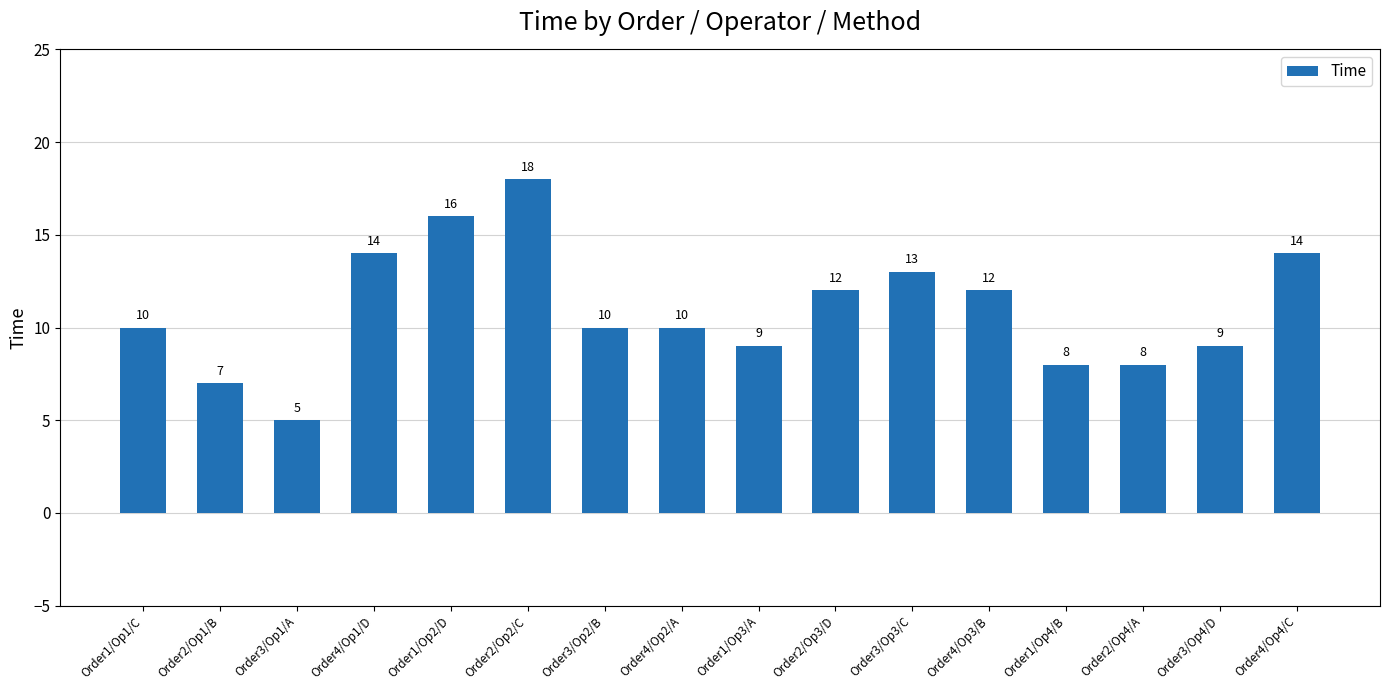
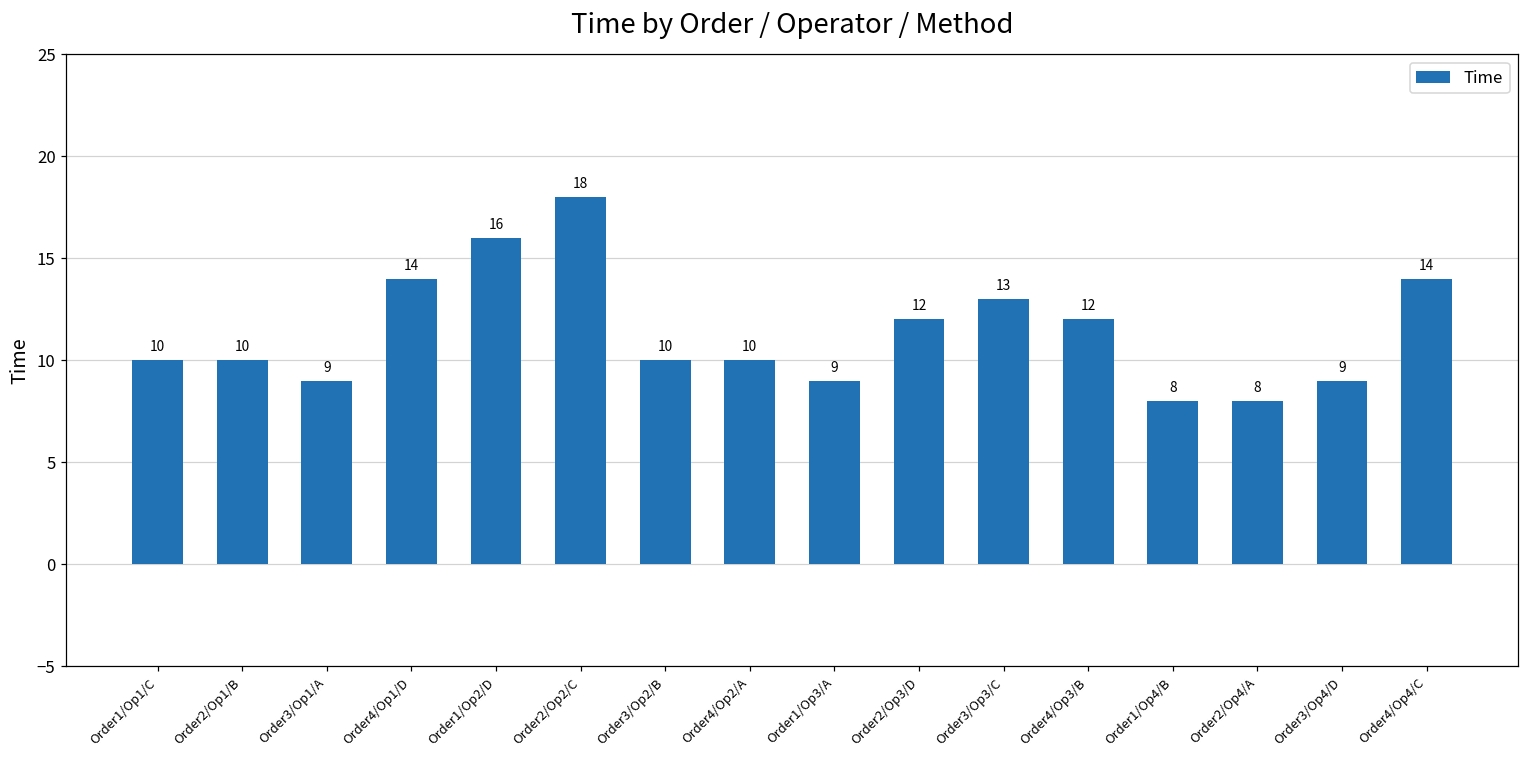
Order2/Op1/B: 7 -> 10
Order3/Op1/A: 5 -> 9
